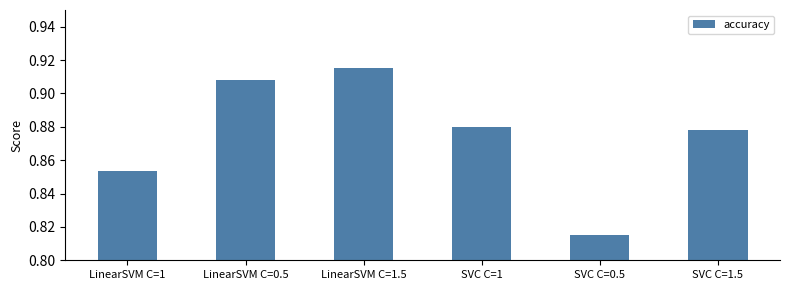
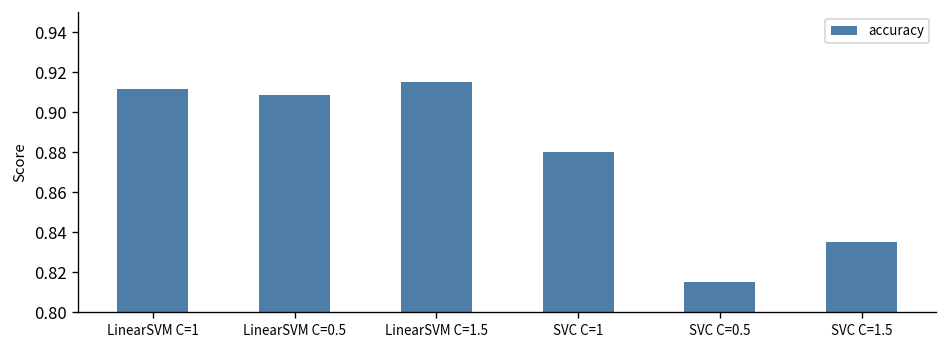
LinearSVM C=1: 0.853 -> 0.912
SVC C=1.5: 0.878 -> 0.835
